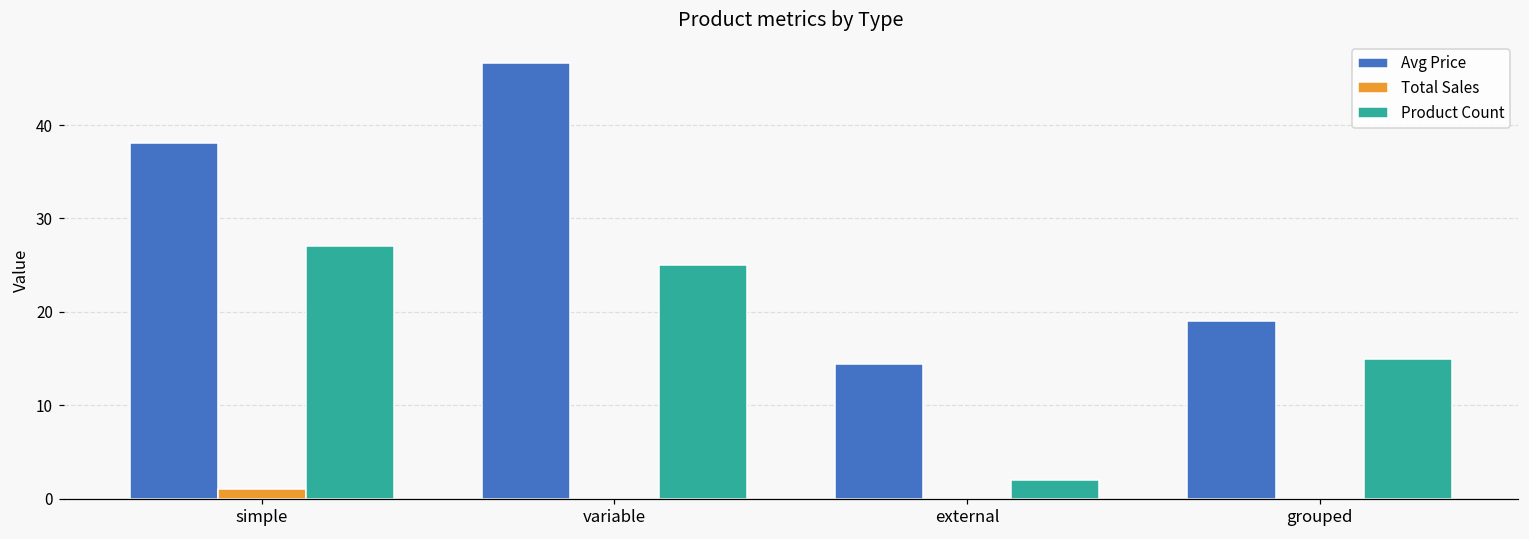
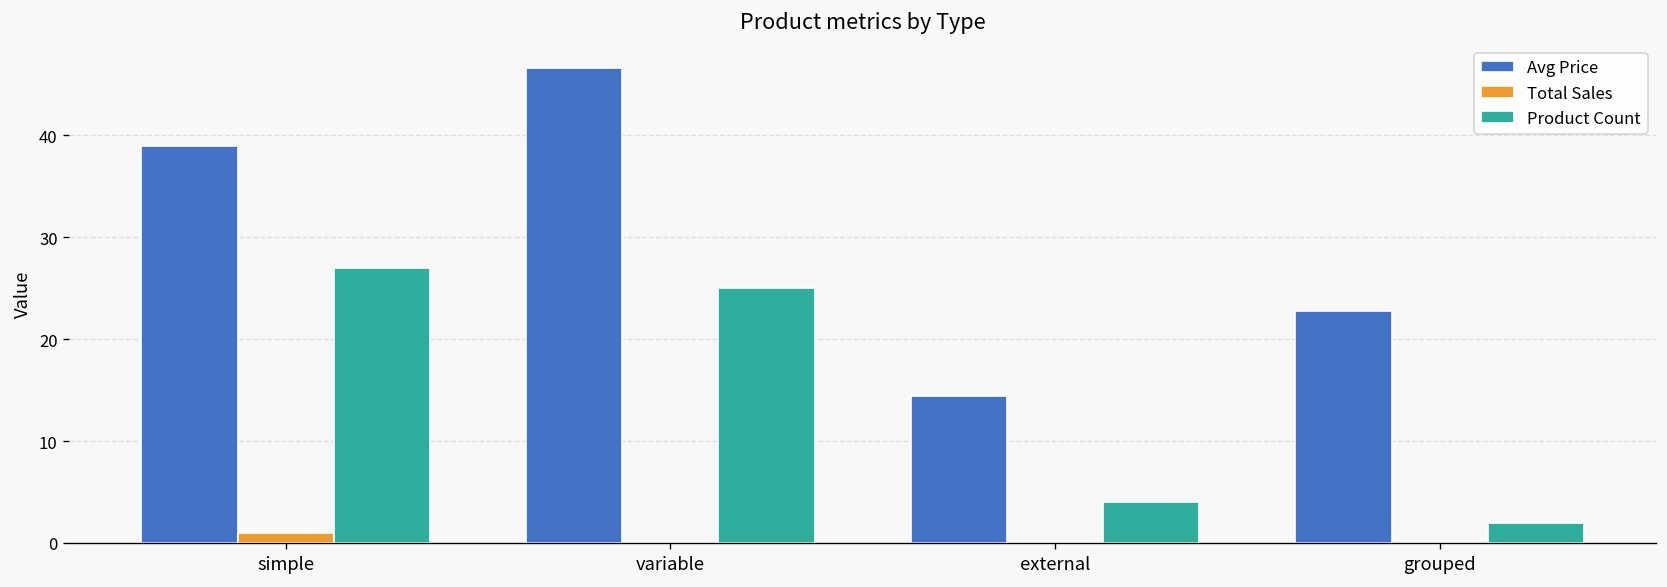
Avg Price, simple: 38 -> 39
Product Count, external: 2 -> 4
Avg Price, grouped: 19 -> 23
Product Count, grouped: 15 -> 2
